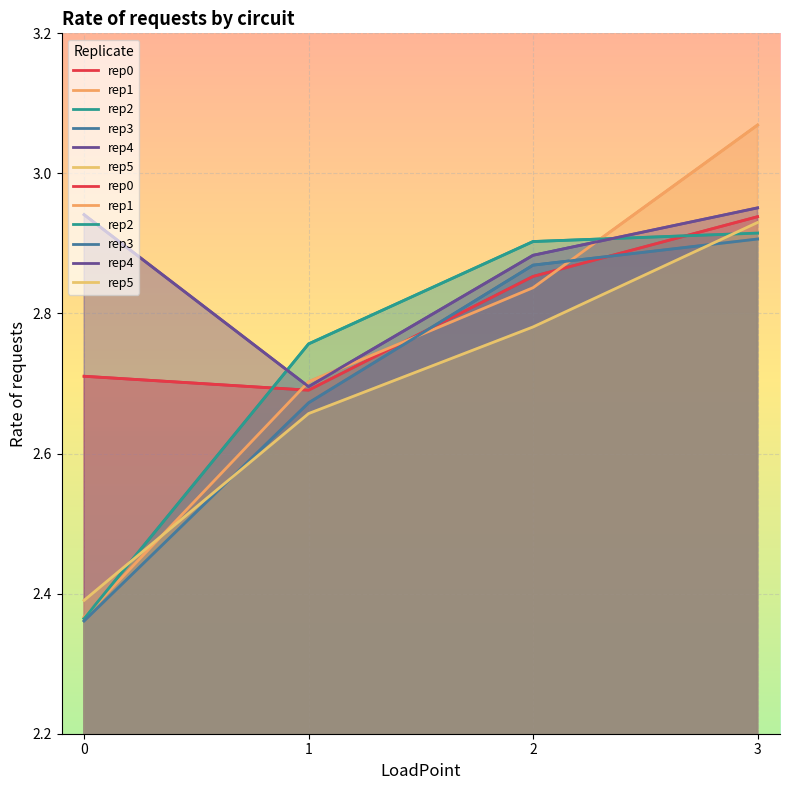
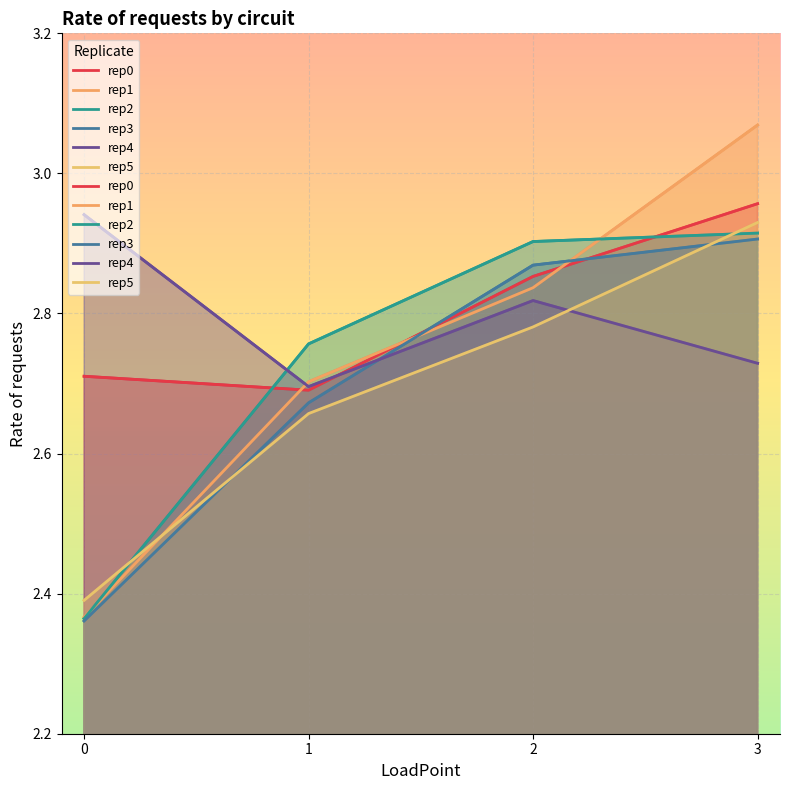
rep4, 2: 2.88 -> 2.82
rep0, 3: 2.94 -> 2.96
rep4, 3: 2.95 -> 2.73
